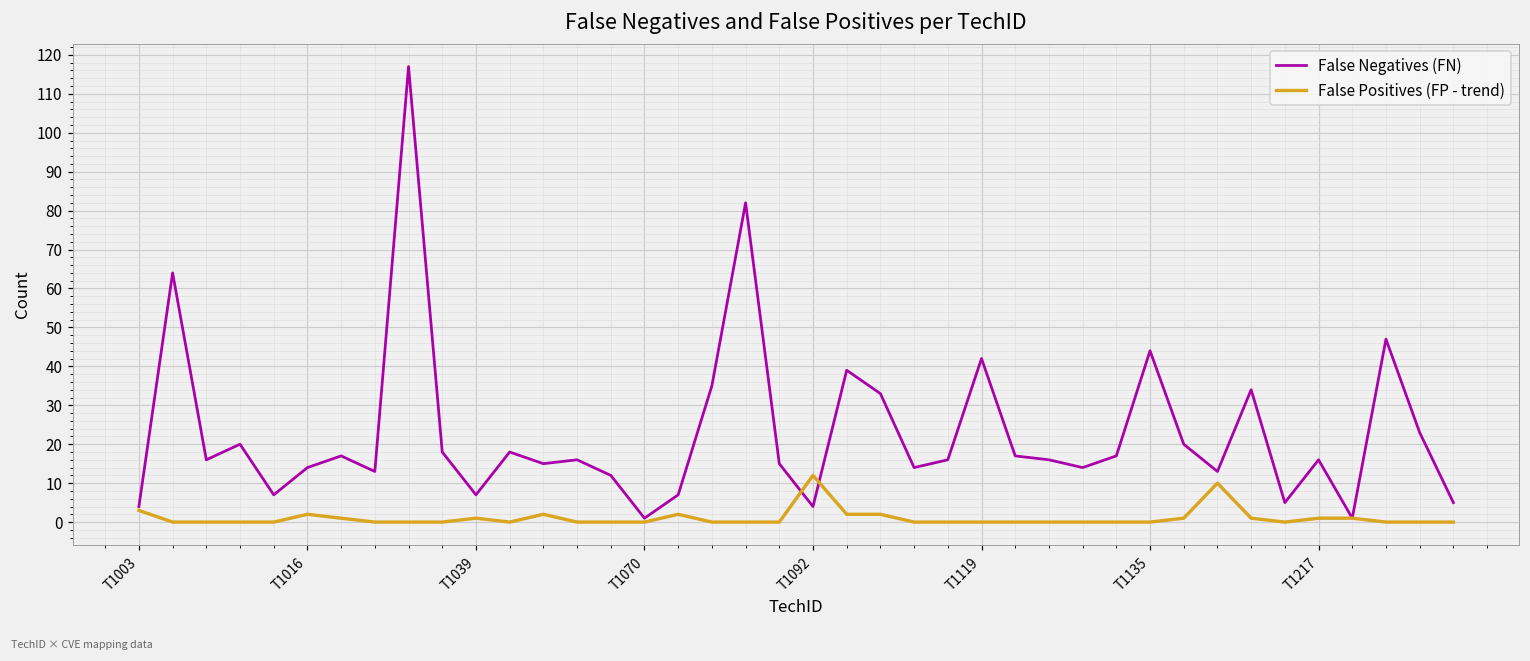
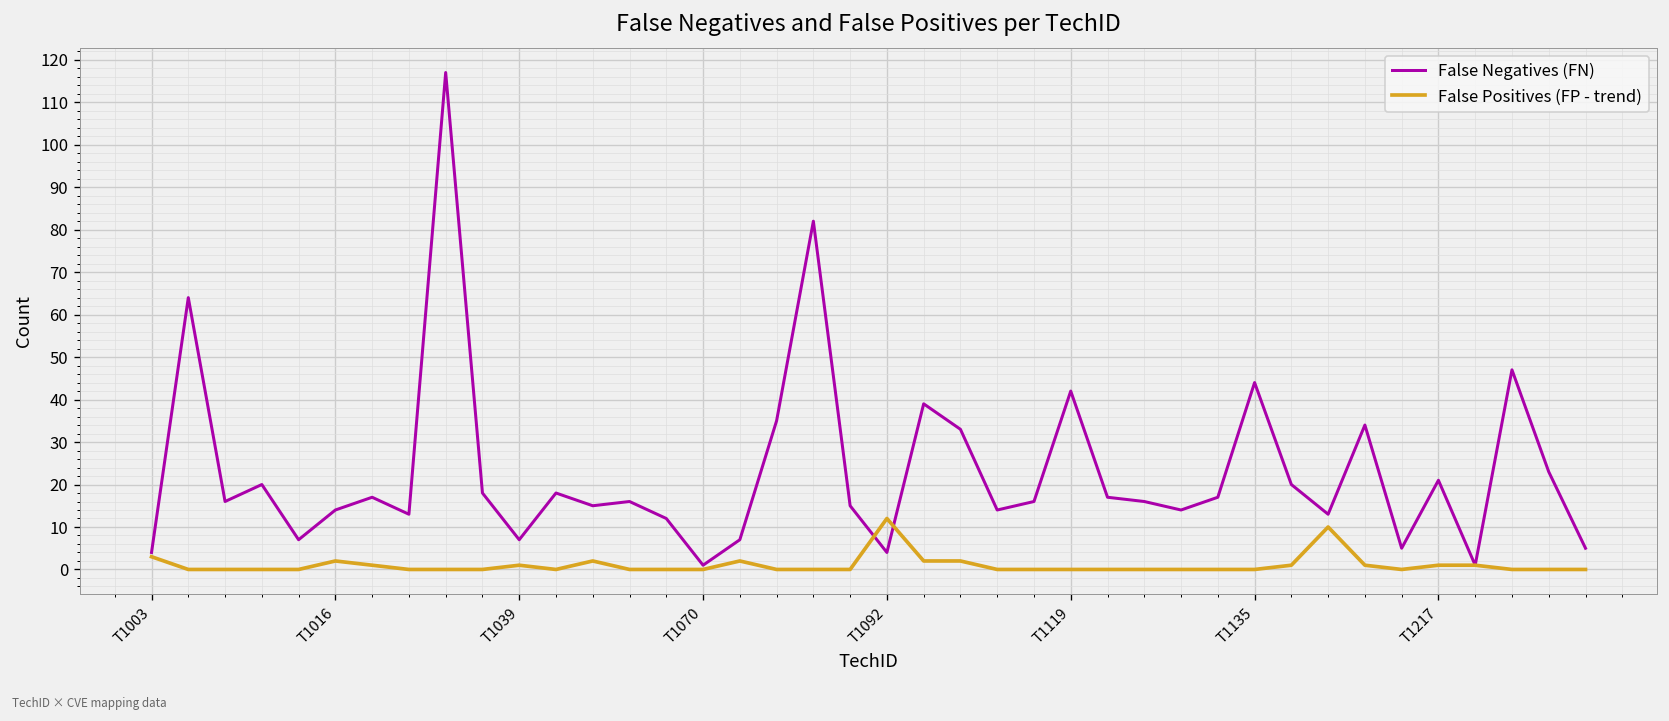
False Negatives (FN), T1217: 16 -> 21
